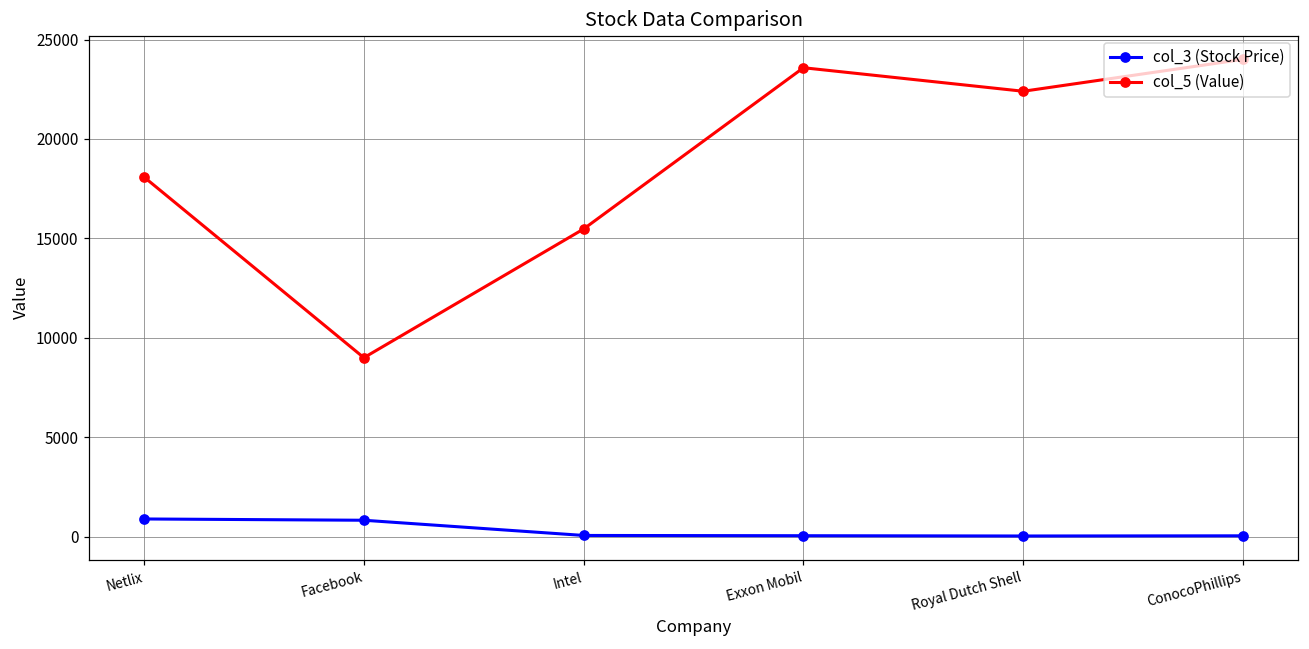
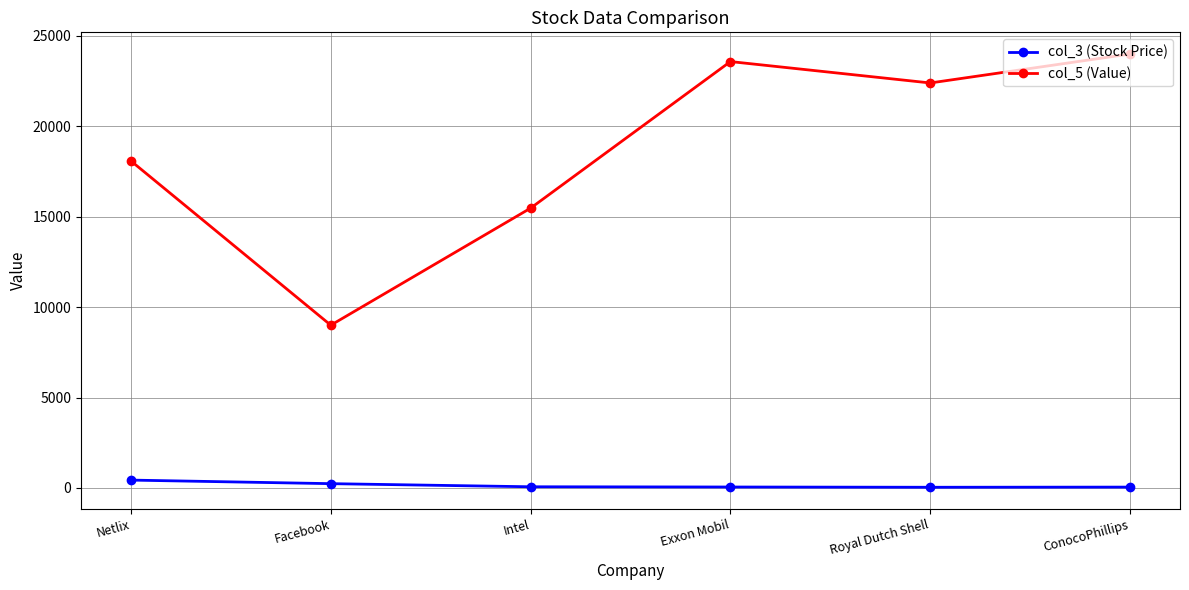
col_3 (Stock Price), Netlix: 900 -> 400
col_3 (Stock Price), Facebook: 800 -> 200
